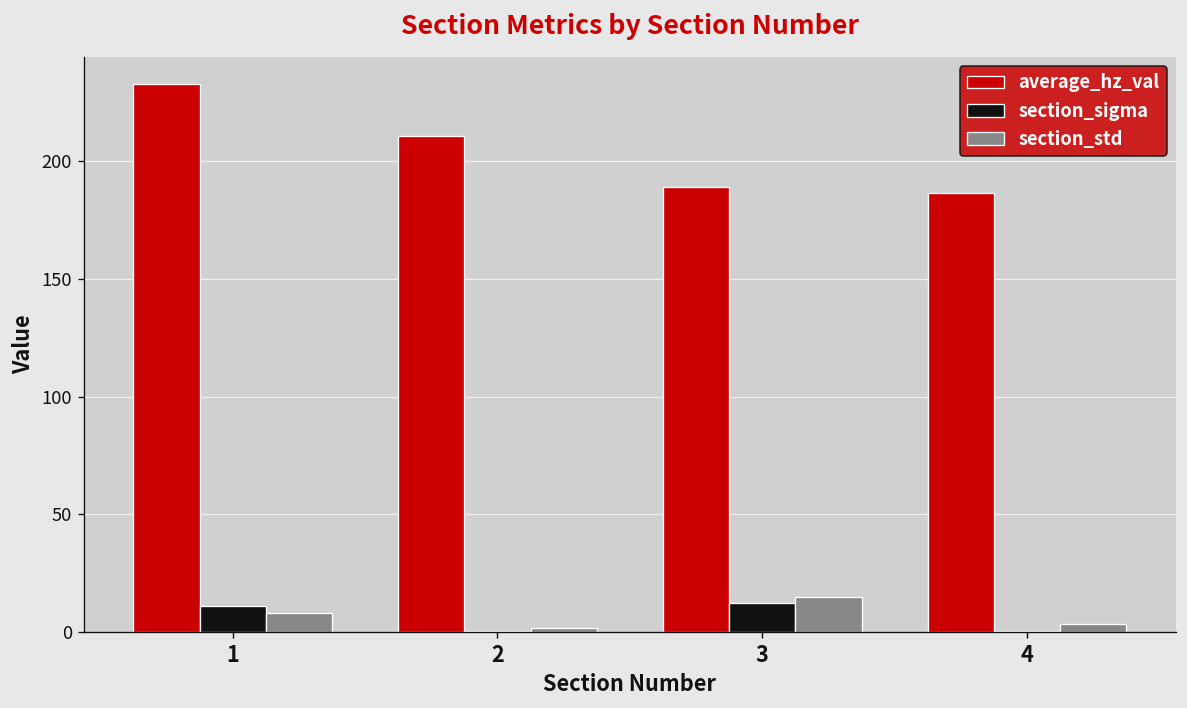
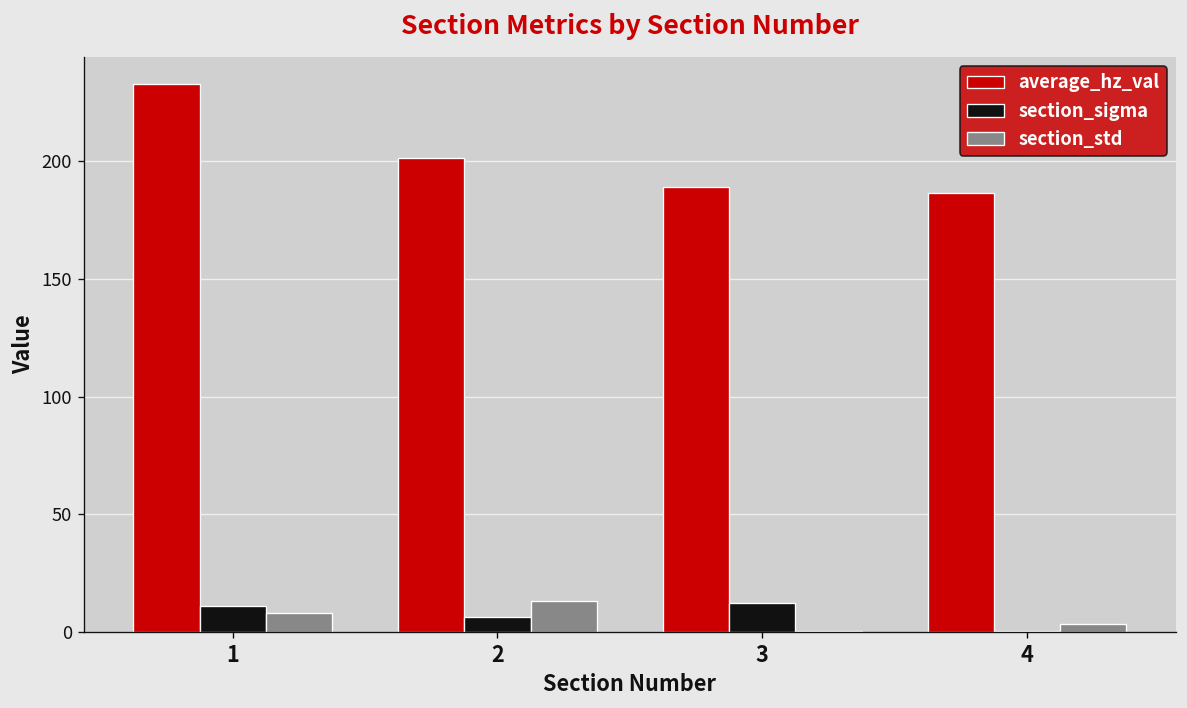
average_hz_val, 2: 211 -> 202
section_sigma, 2: 1 -> 7
section_std, 2: 2 -> 13
section_std, 3: 15 -> 1
